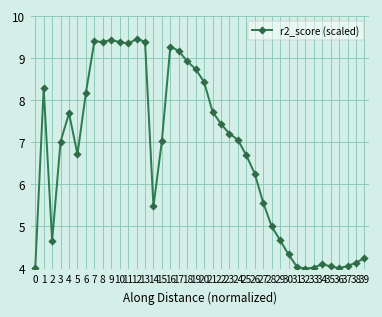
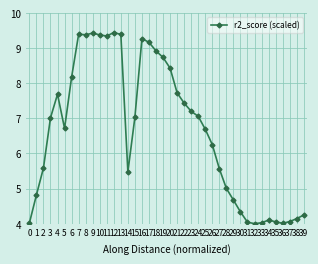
1: 8.3 -> 4.8
2: 4.7 -> 5.6
